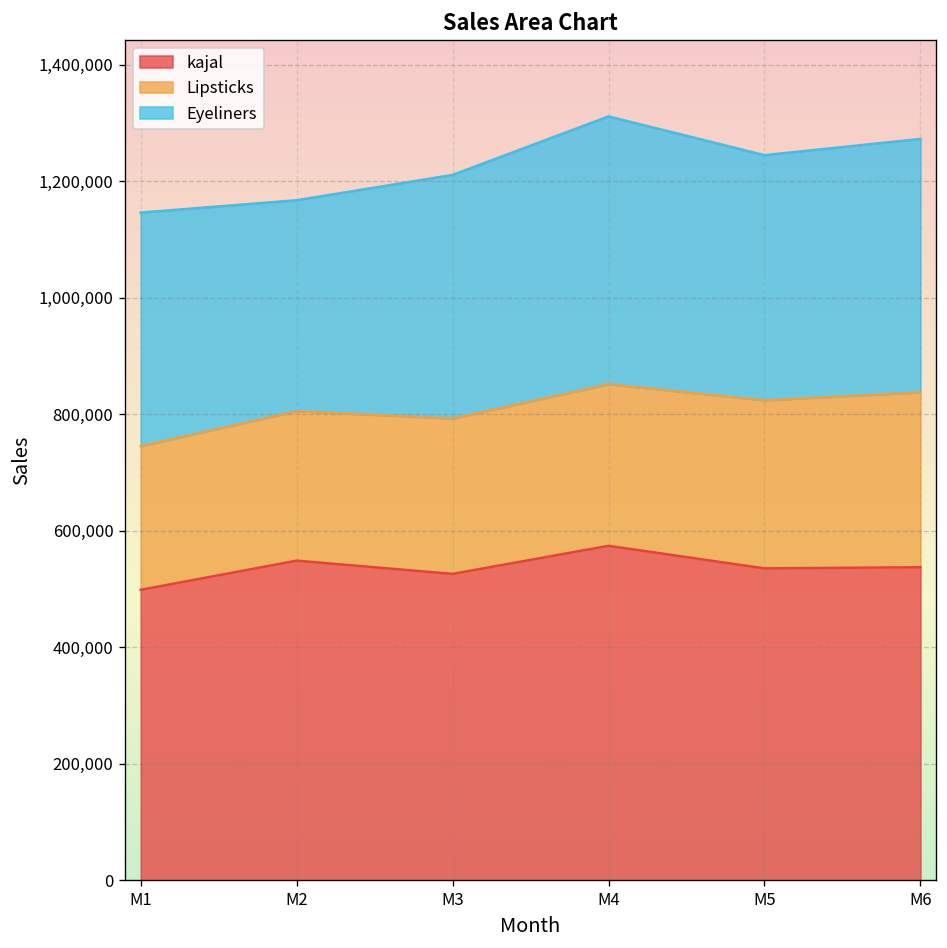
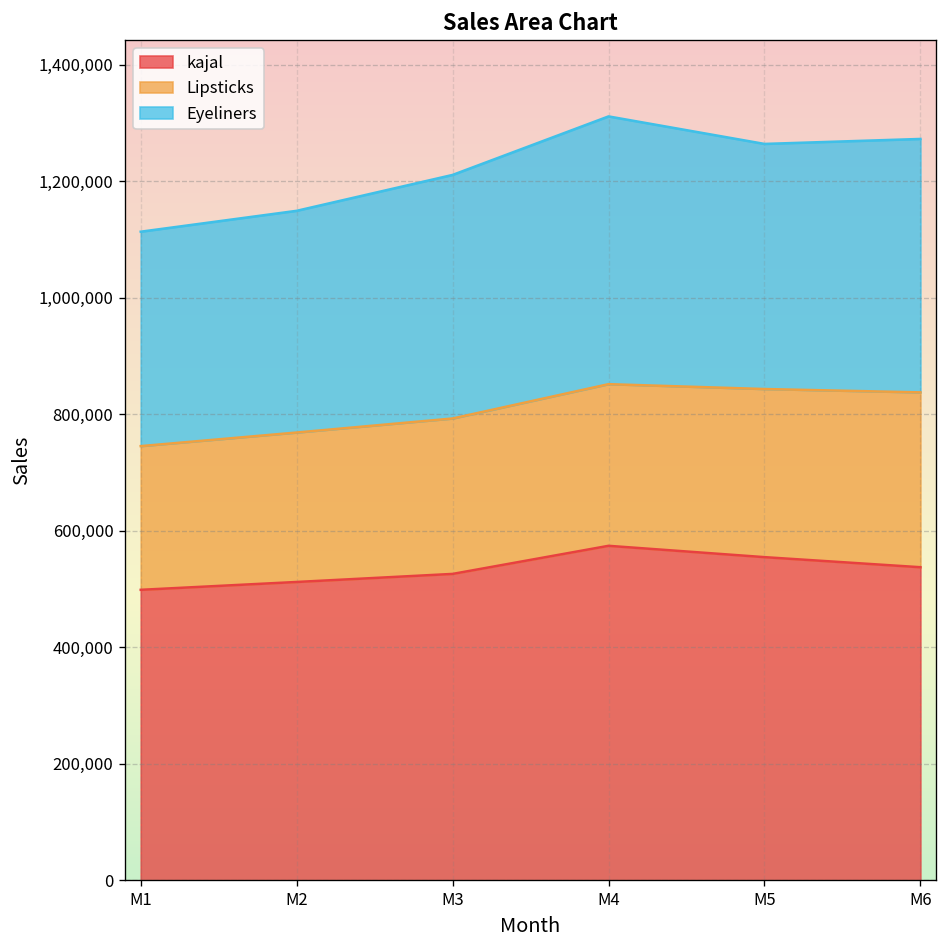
Eyeliners, M1: 400,000 -> 370,000
kajal, M2: 550,000 -> 510,000
Eyeliners, M2: 360,000 -> 380,000
kajal, M5: 540,000 -> 550,000
